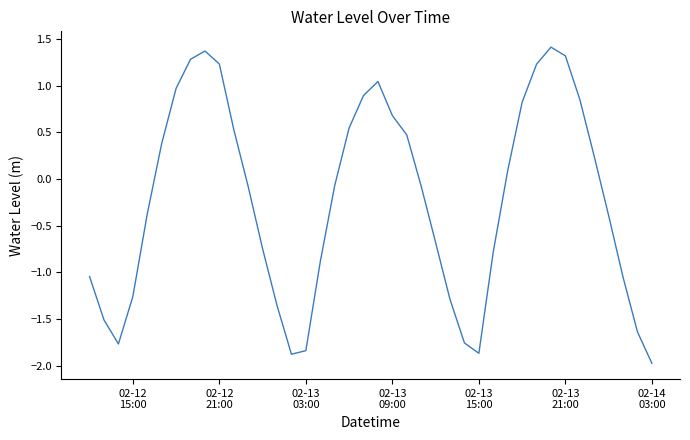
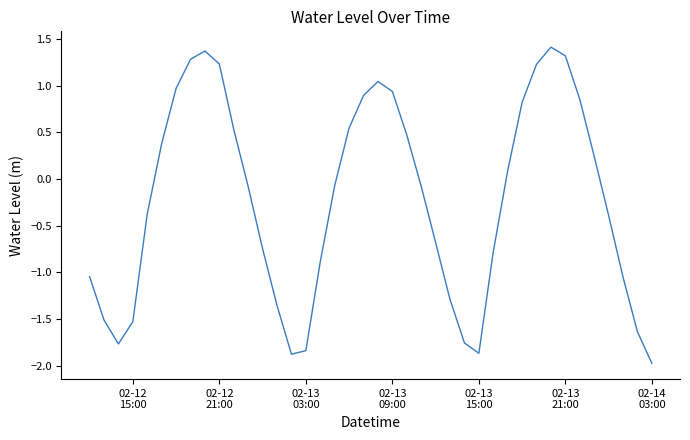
02-12 15:00: -1.3 -> -1.5
02-13 09:00: 0.7 -> 0.9
